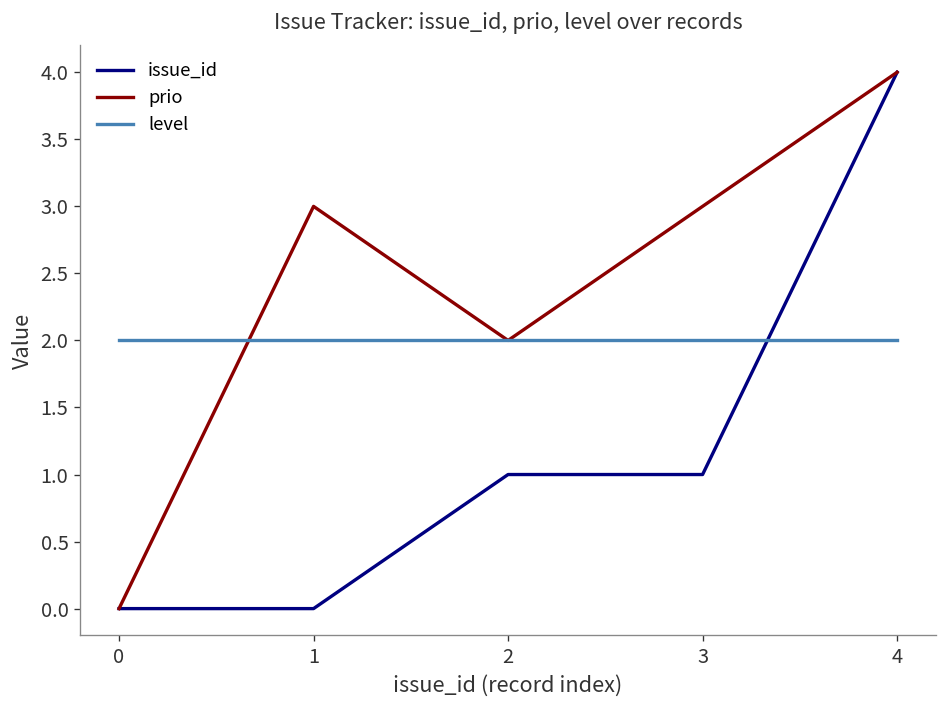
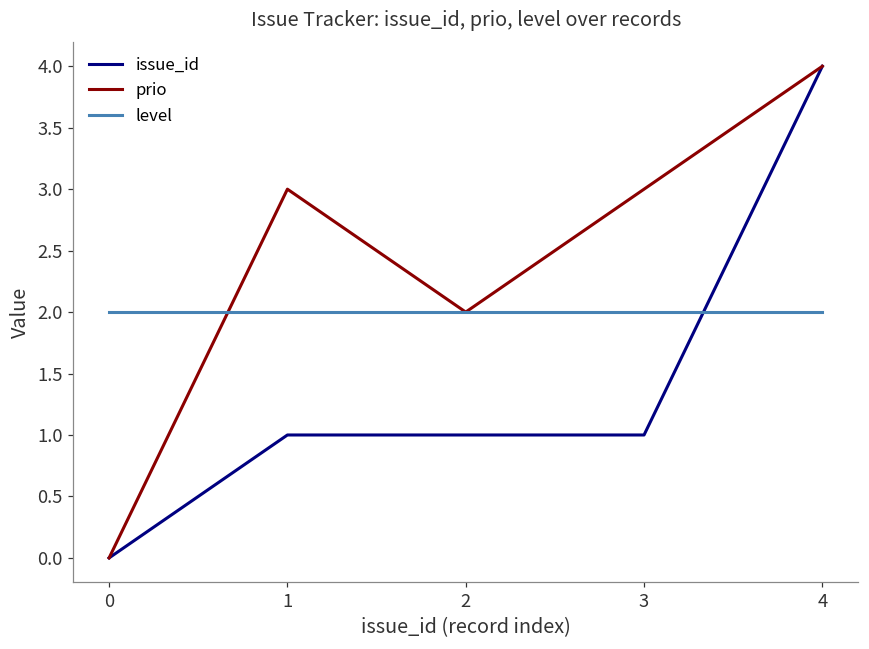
issue_id, 1: 0 -> 1
